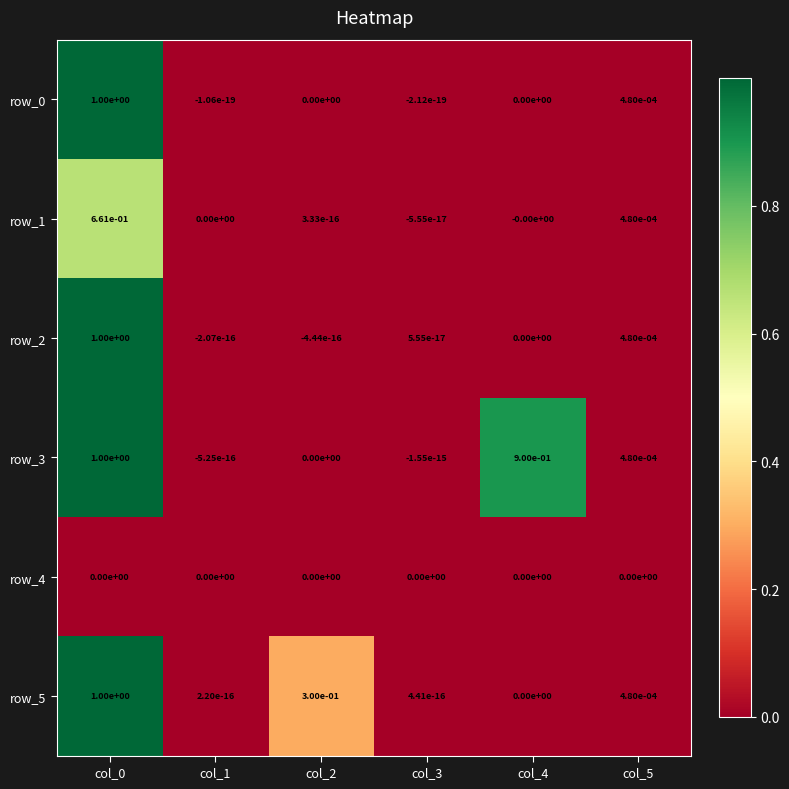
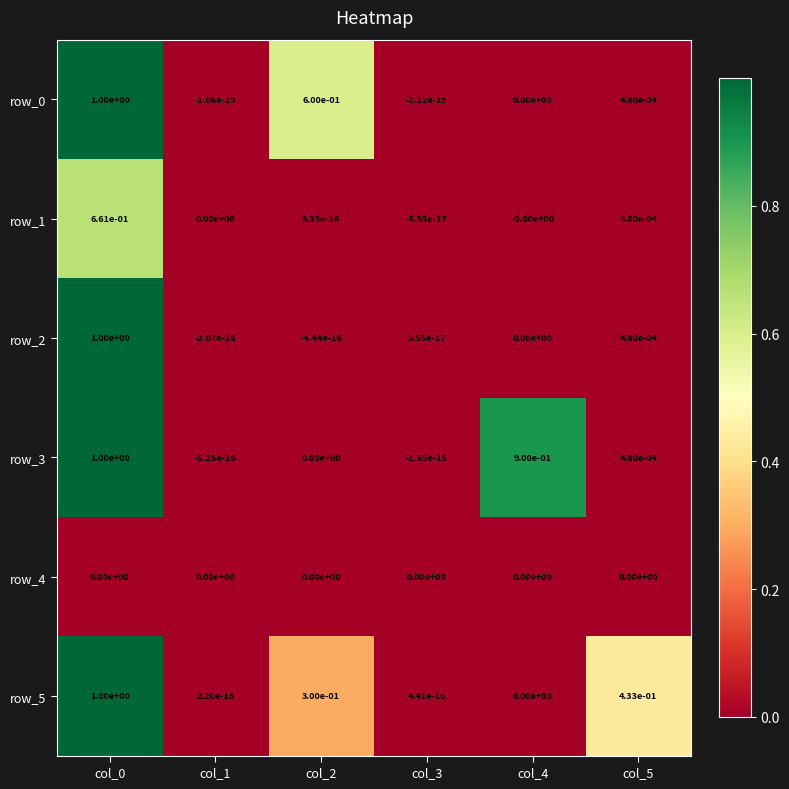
row_0, col_2: 0.00e+00 -> 6.00e-01
row_5, col_5: 4.80e-04 -> 4.33e-01
